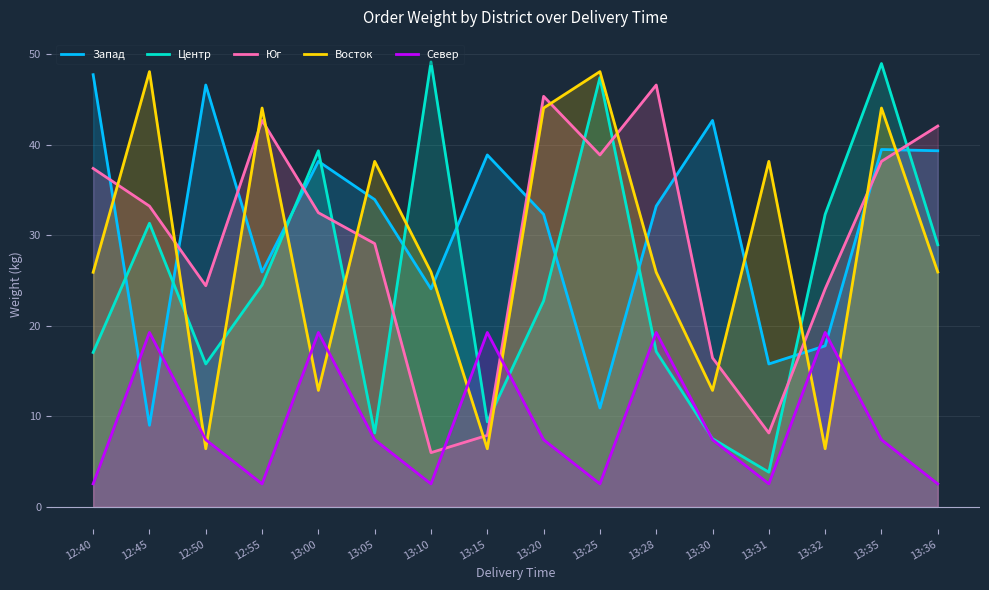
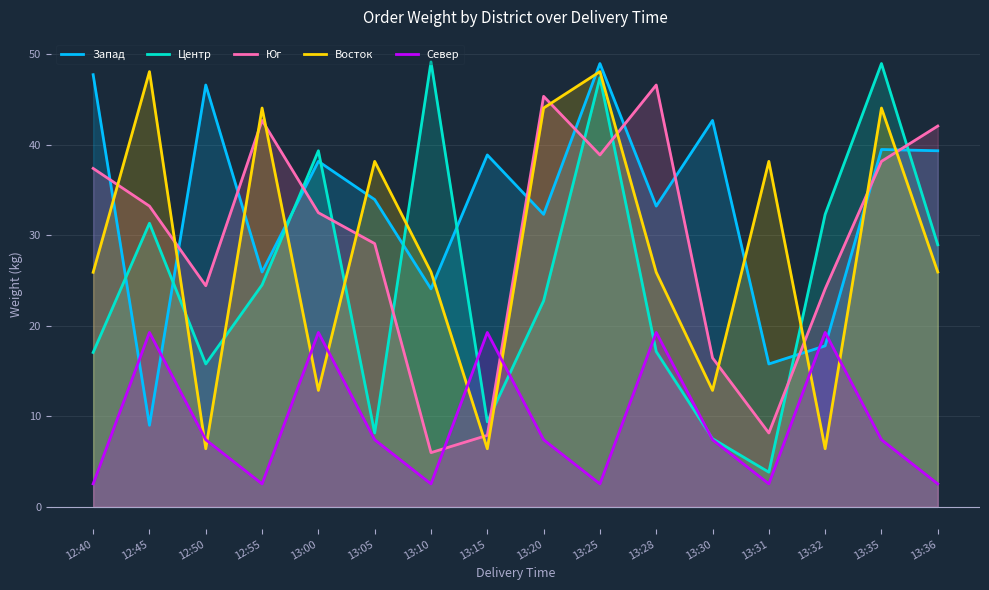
Запад, 13:25: 11 -> 49
